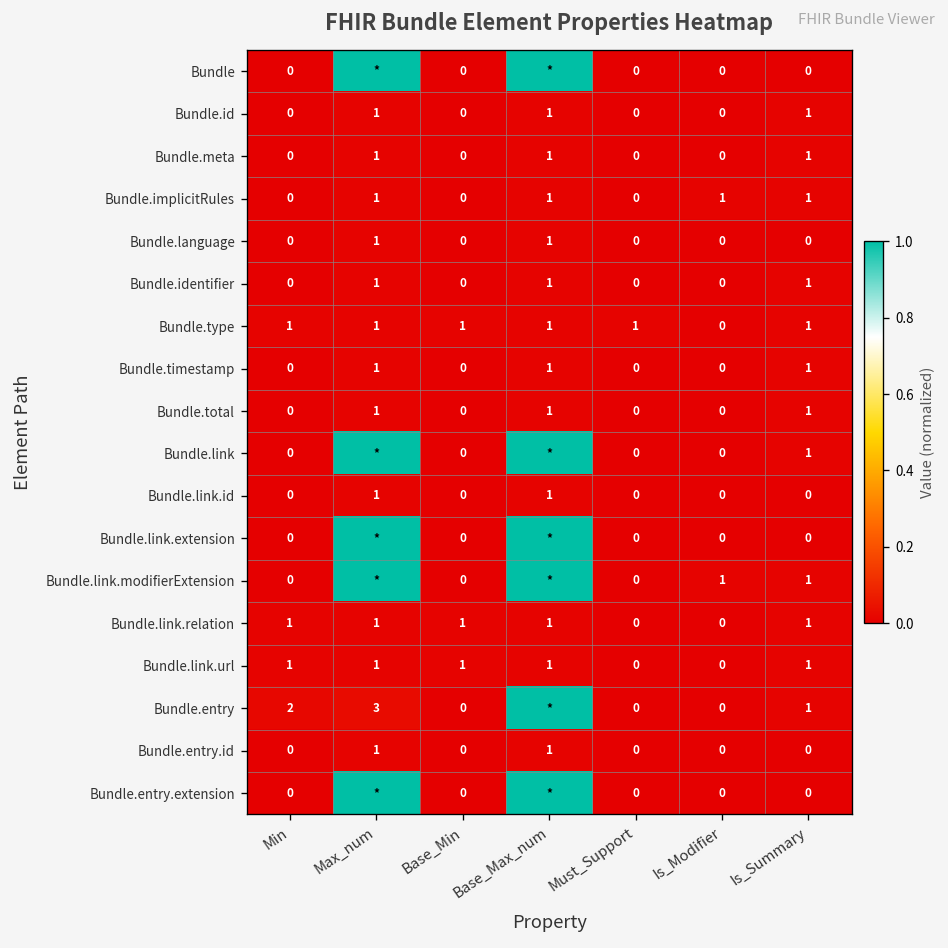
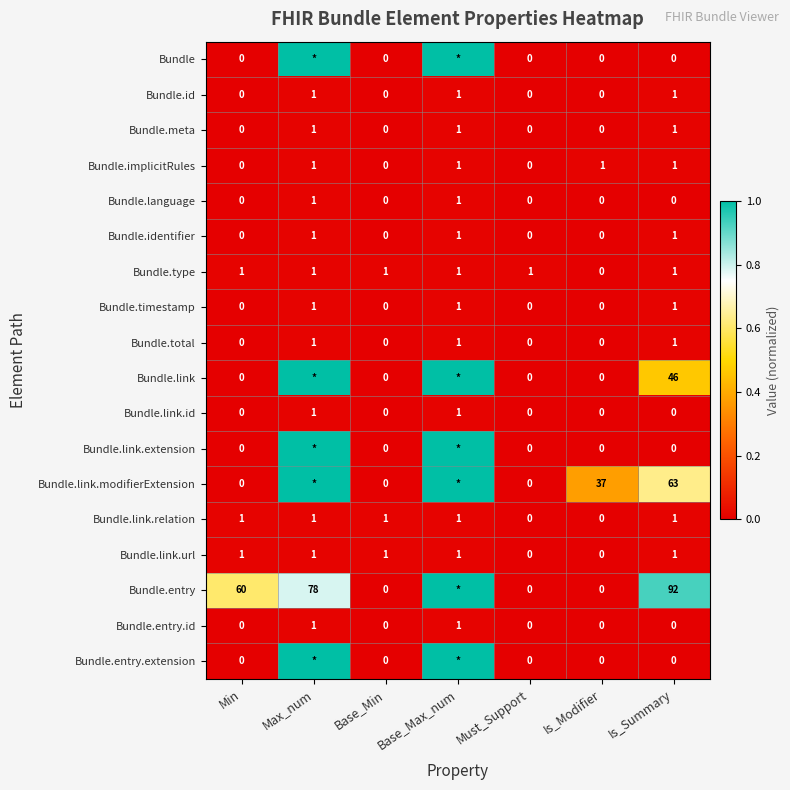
Bundle.link, Is_Summary: 1 -> 46
Bundle.link.modifierExtension, Is_Modifier: 1 -> 37
Bundle.link.modifierExtension, Is_Summary: 1 -> 63
Bundle.entry, Min: 2 -> 60
Bundle.entry, Max_num: 3 -> 78
Bundle.entry, Is_Summary: 1 -> 92
